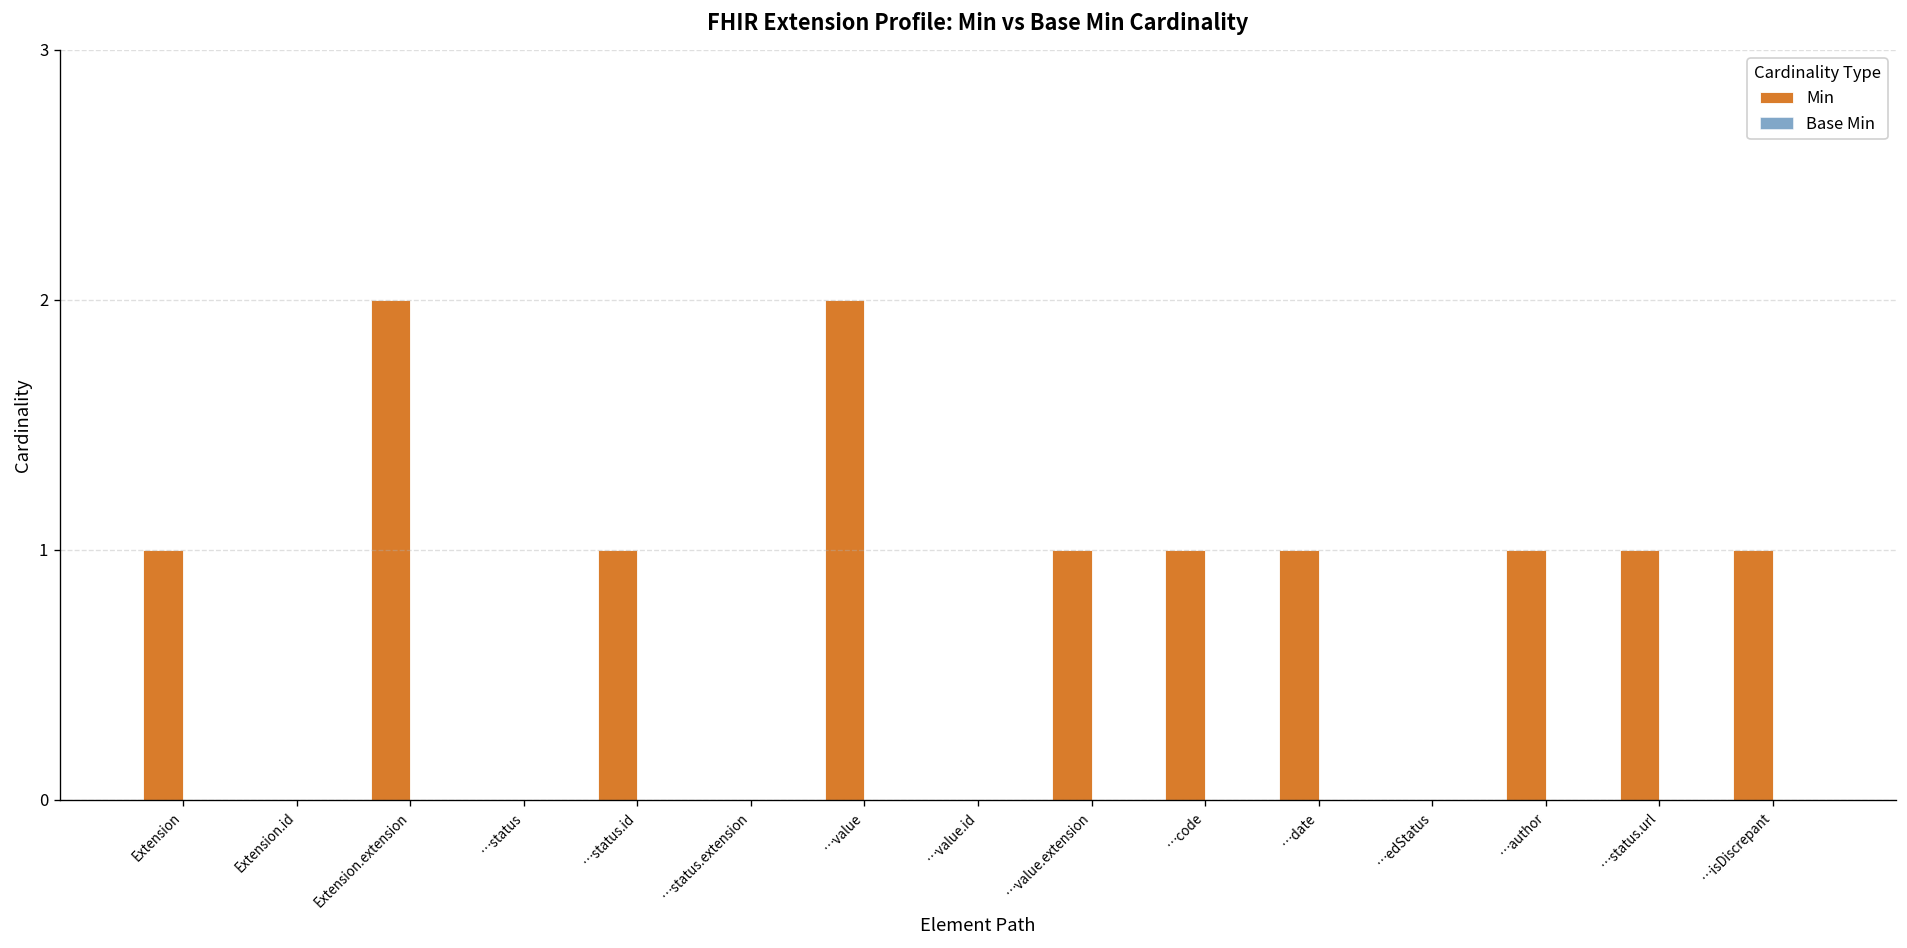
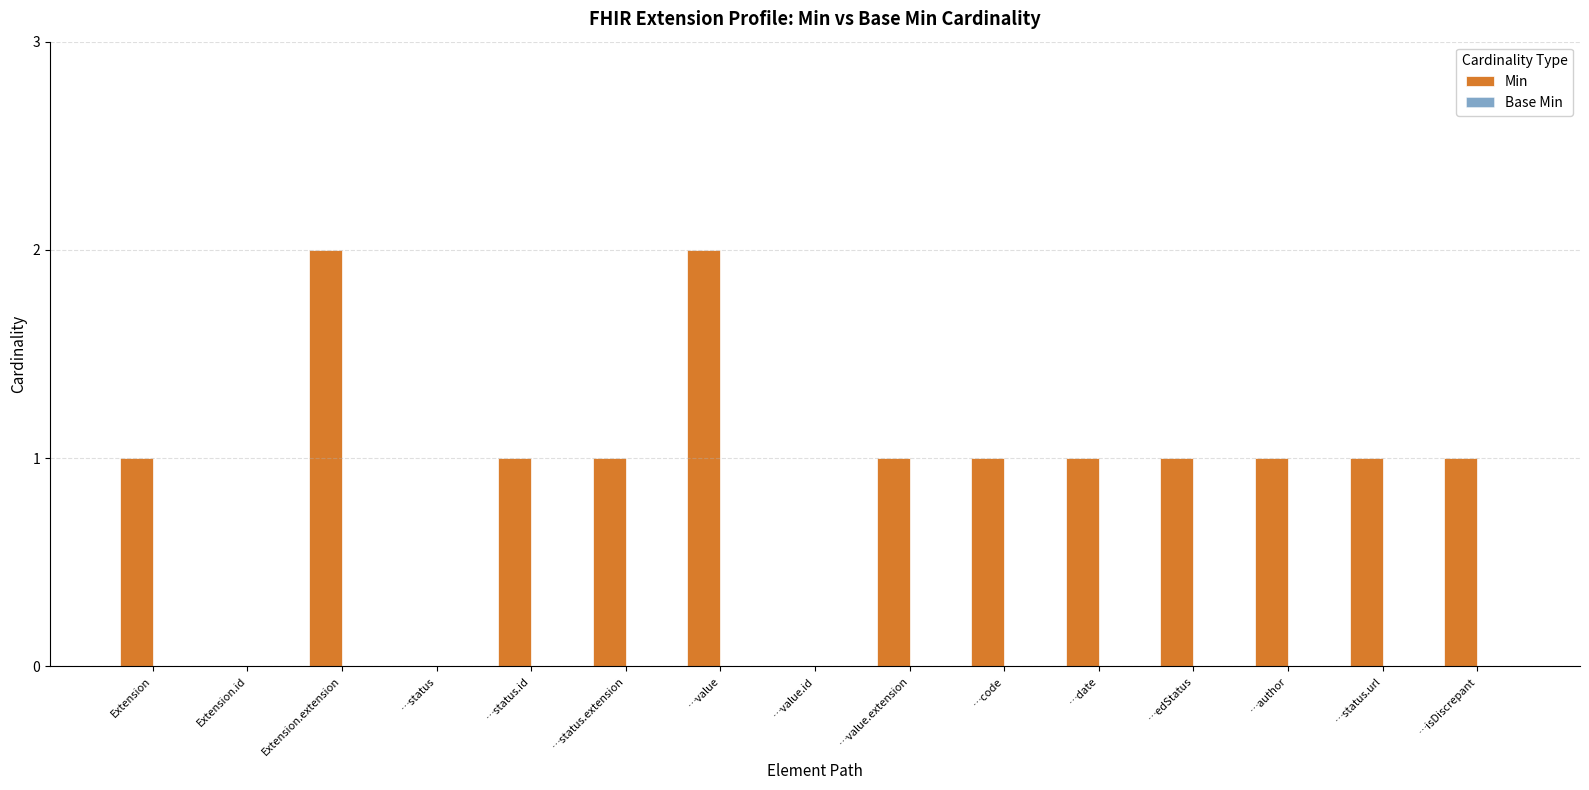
Min, …status.extension: 0 -> 1
Min, …edStatus: 0 -> 1
